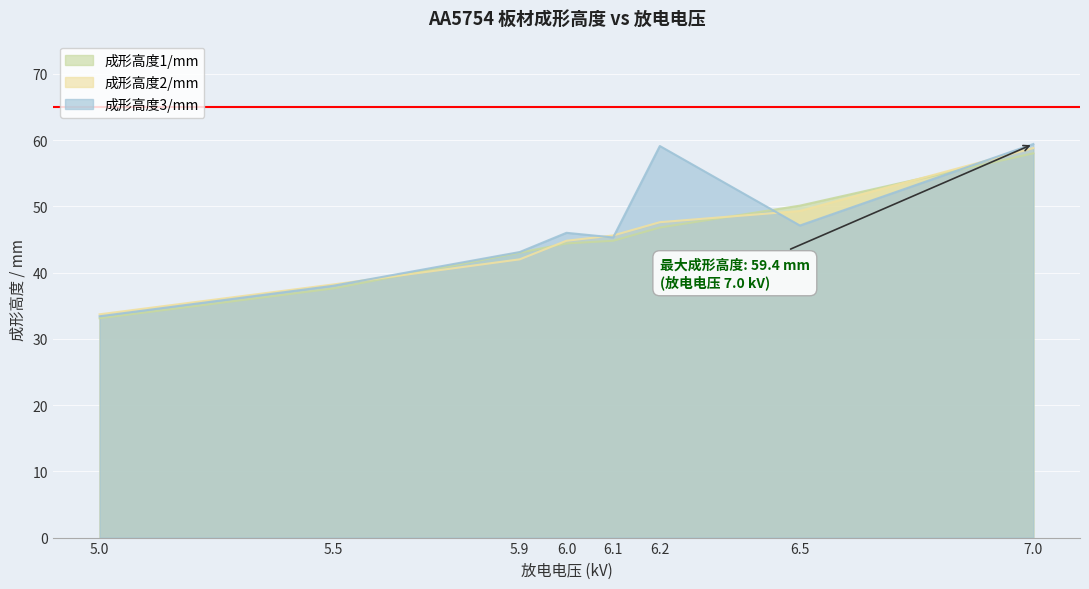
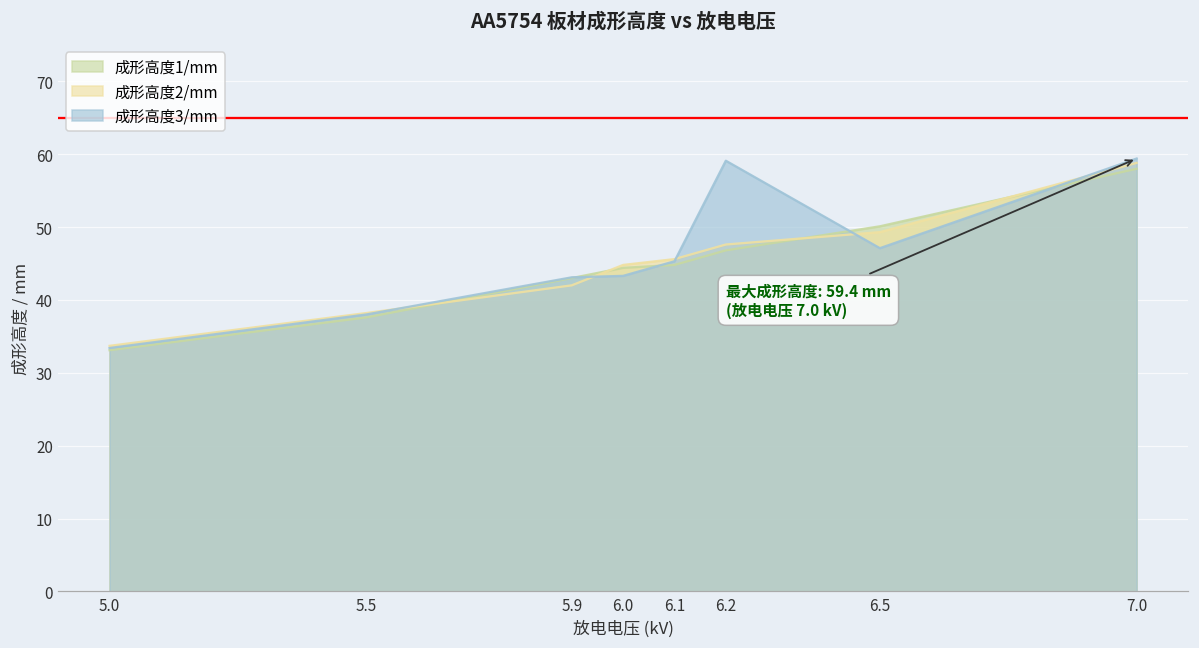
成形高度3/mm, 6.0: 46 -> 43
